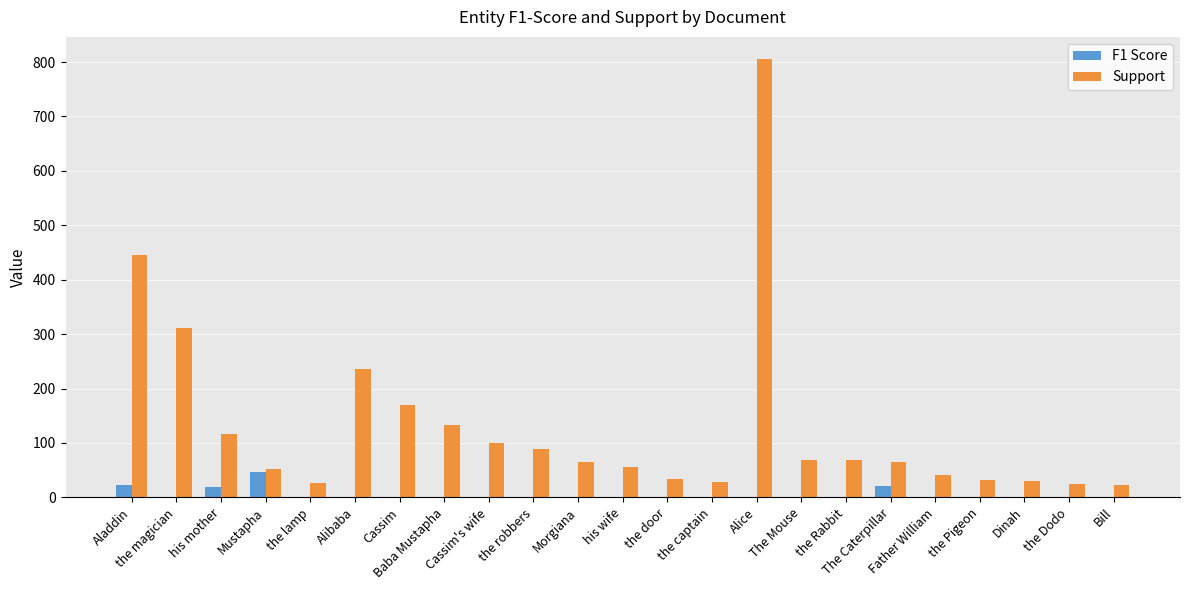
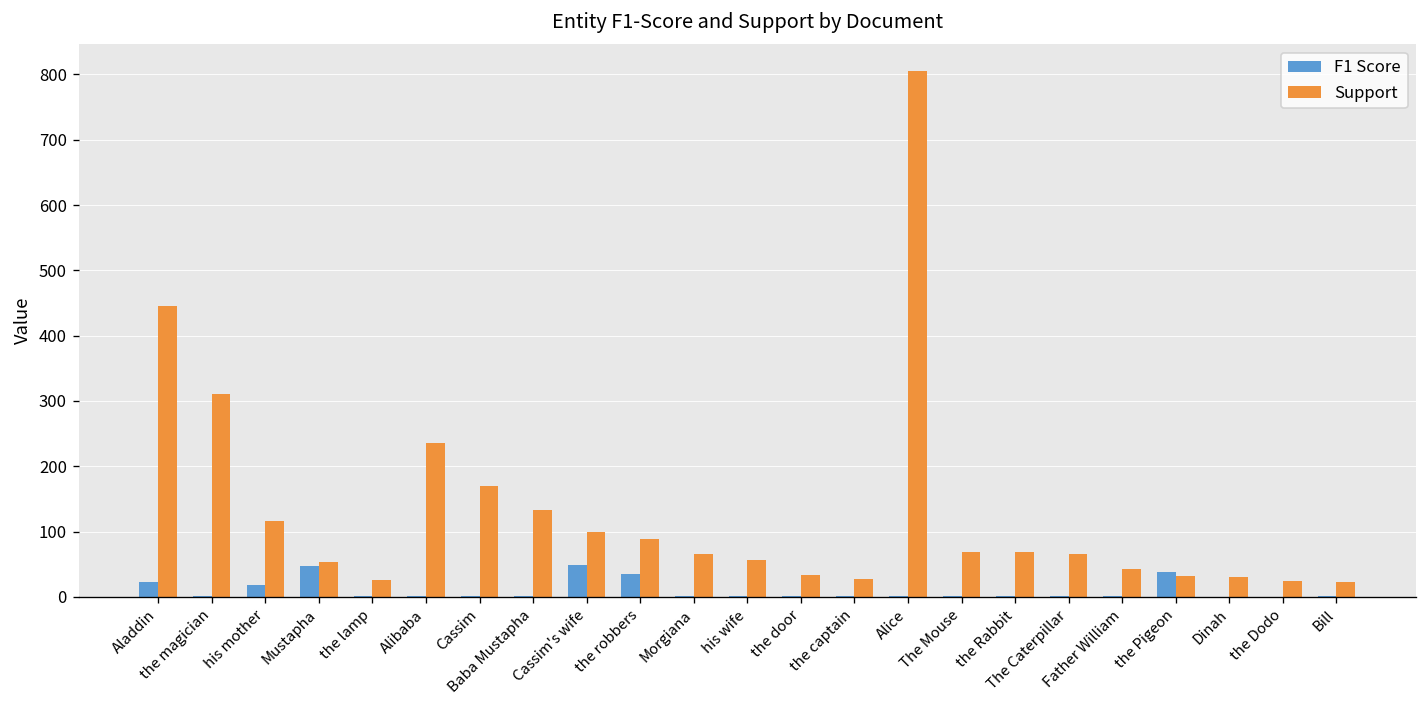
F1 Score, Cassim's wife: 0 -> 50
F1 Score, the robbers: 0 -> 30
F1 Score, The Caterpillar: 20 -> 0
F1 Score, the Pigeon: 0 -> 40
